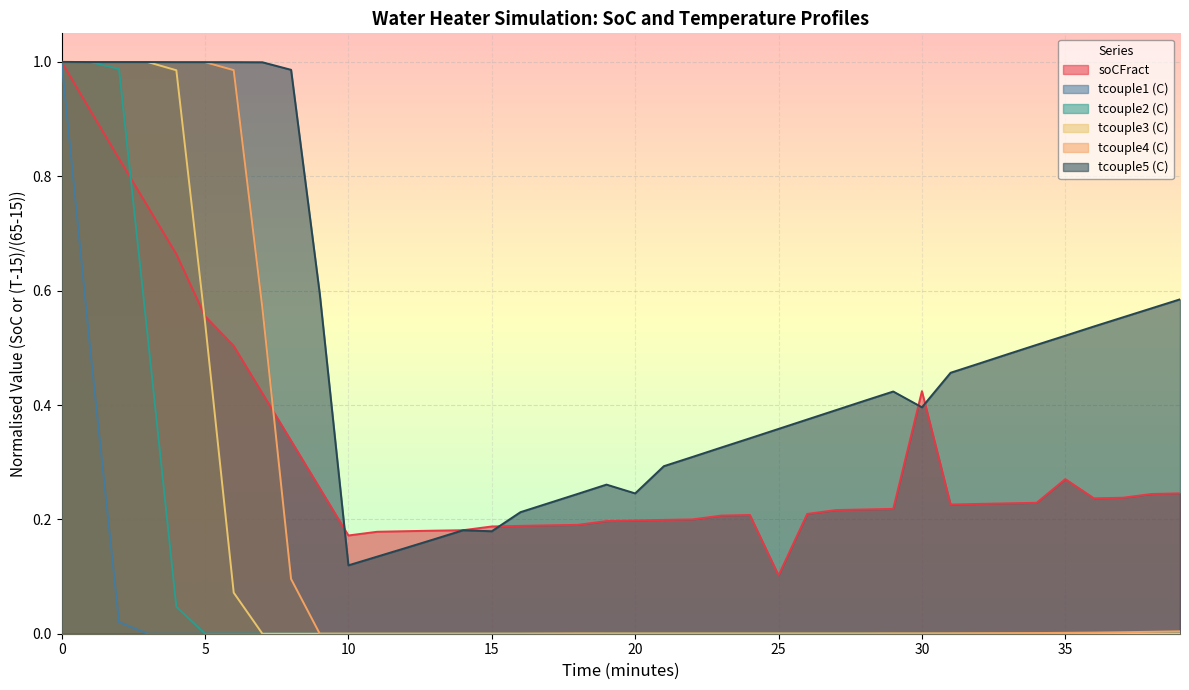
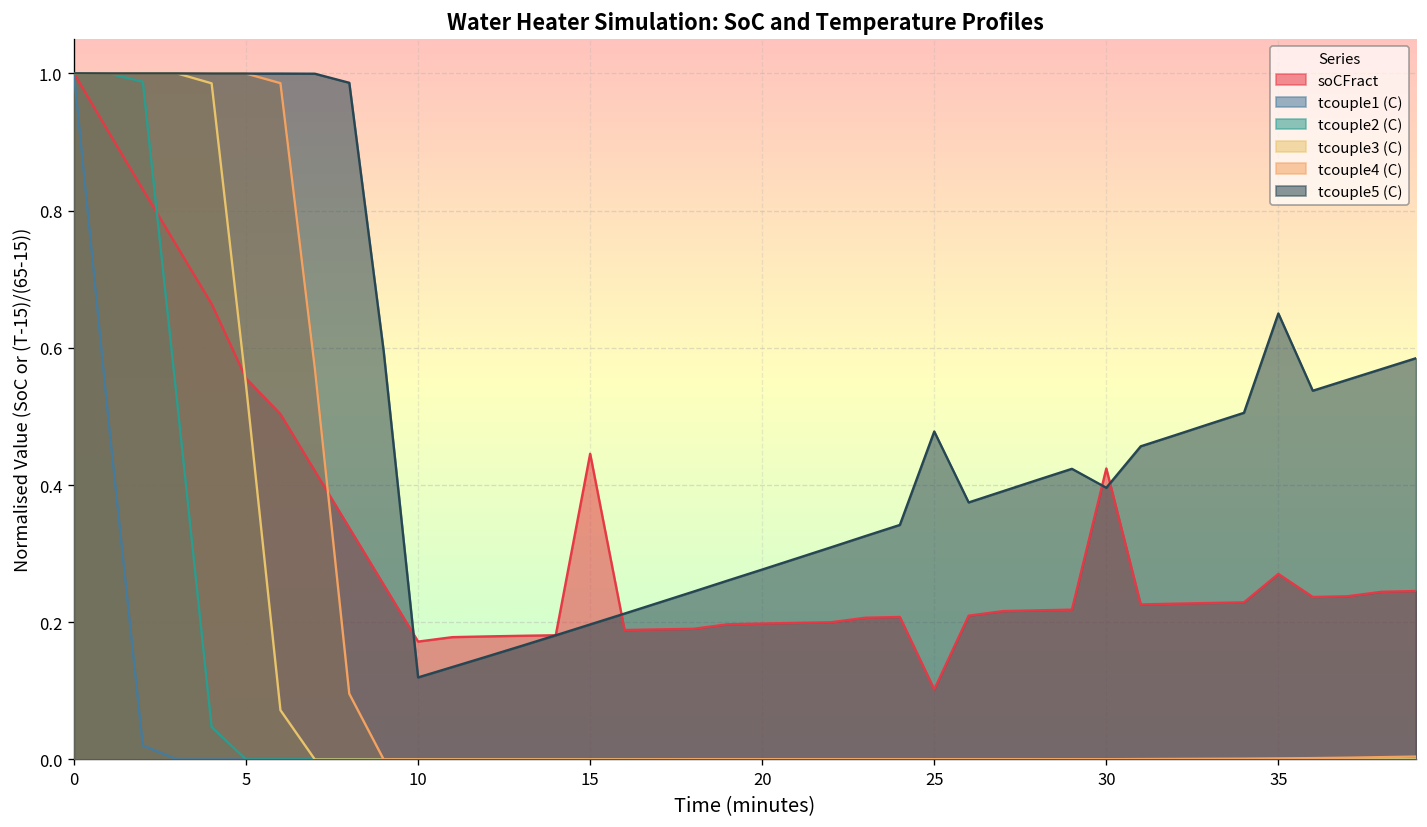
soCFract, 15: 0.19 -> 0.45
tcouple5 (C), 15: 0.18 -> 0.20
tcouple5 (C), 20: 0.25 -> 0.28
tcouple5 (C), 25: 0.36 -> 0.48
tcouple5 (C), 35: 0.52 -> 0.65
